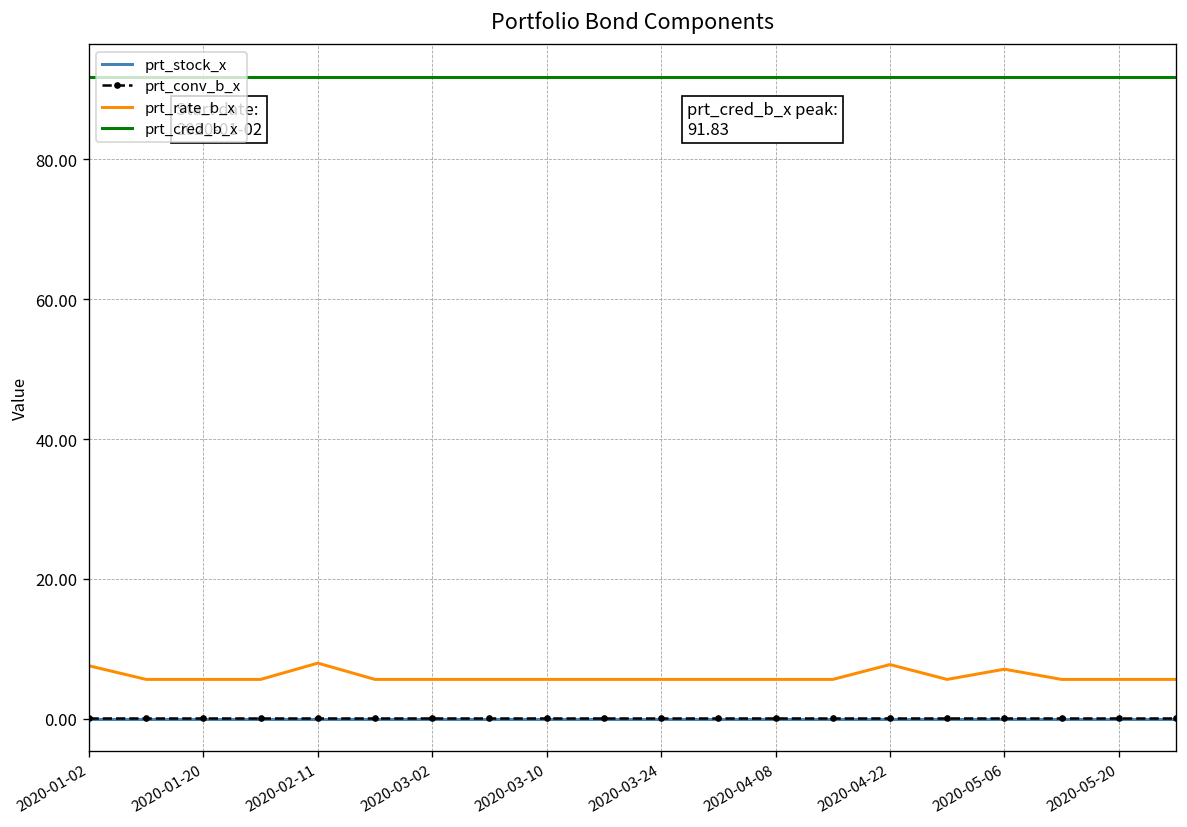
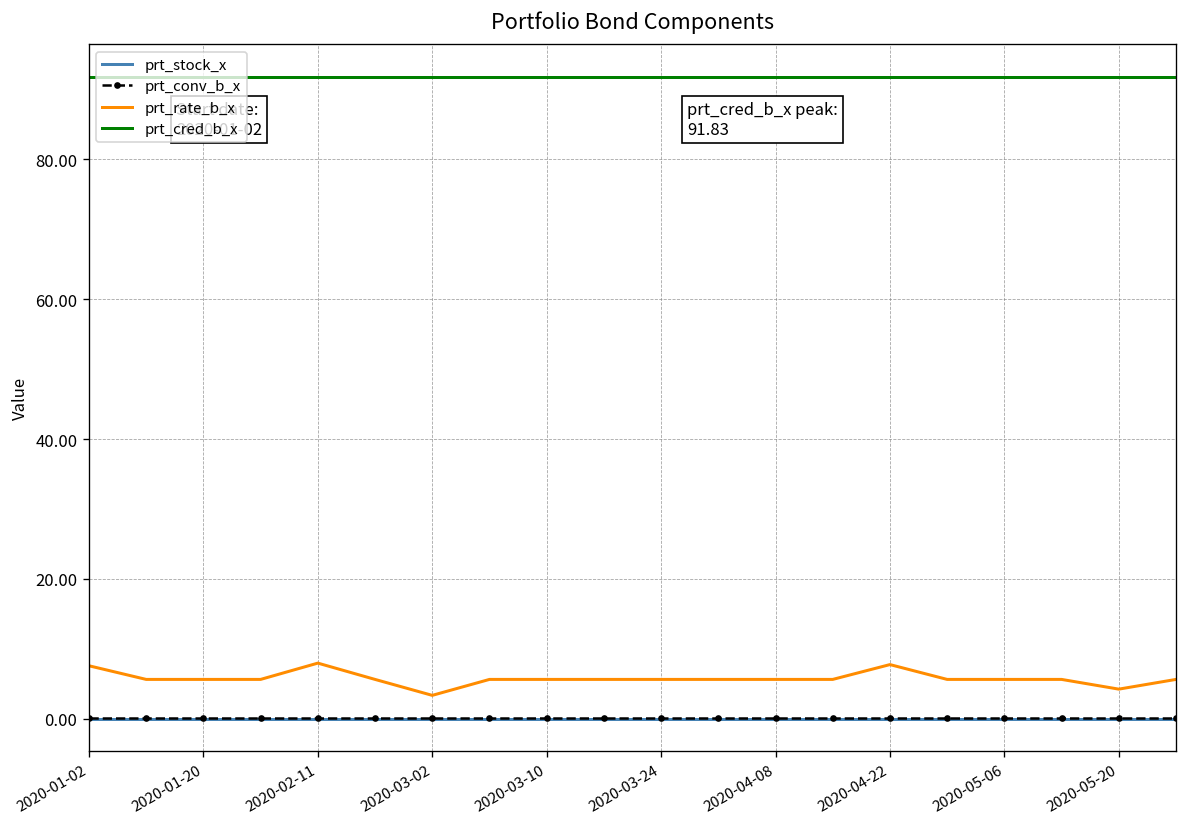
prt_rate_b_x, 2020-03-02: 6 -> 3
prt_rate_b_x, 2020-05-06: 7 -> 6
prt_rate_b_x, 2020-05-20: 6 -> 4
